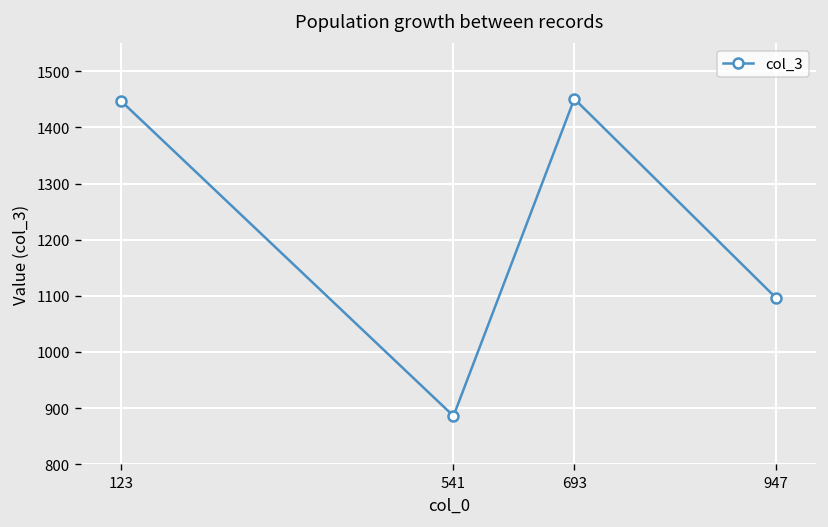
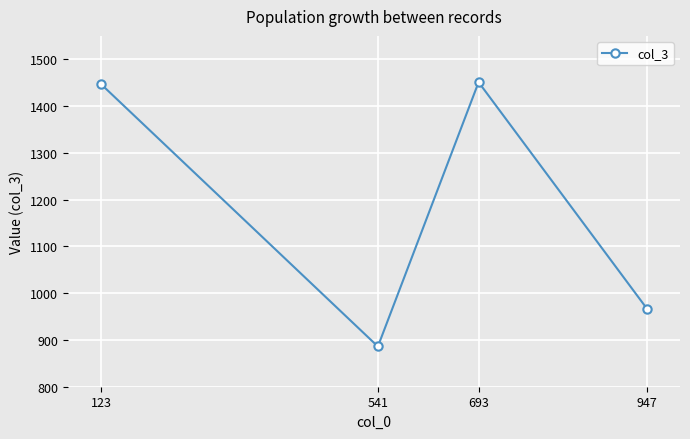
947: 1100 -> 970
